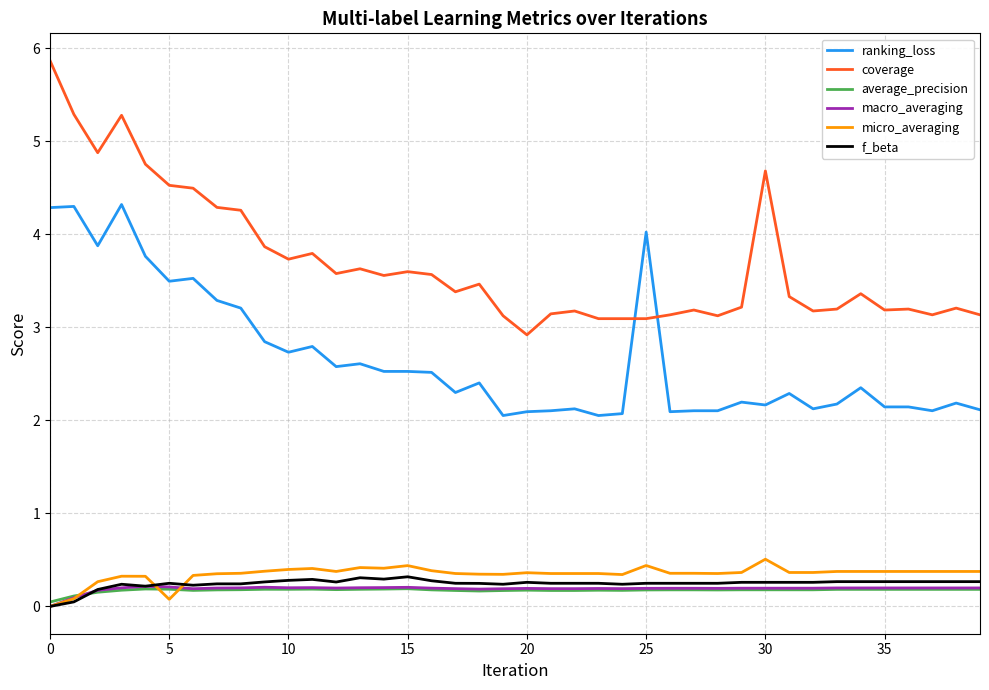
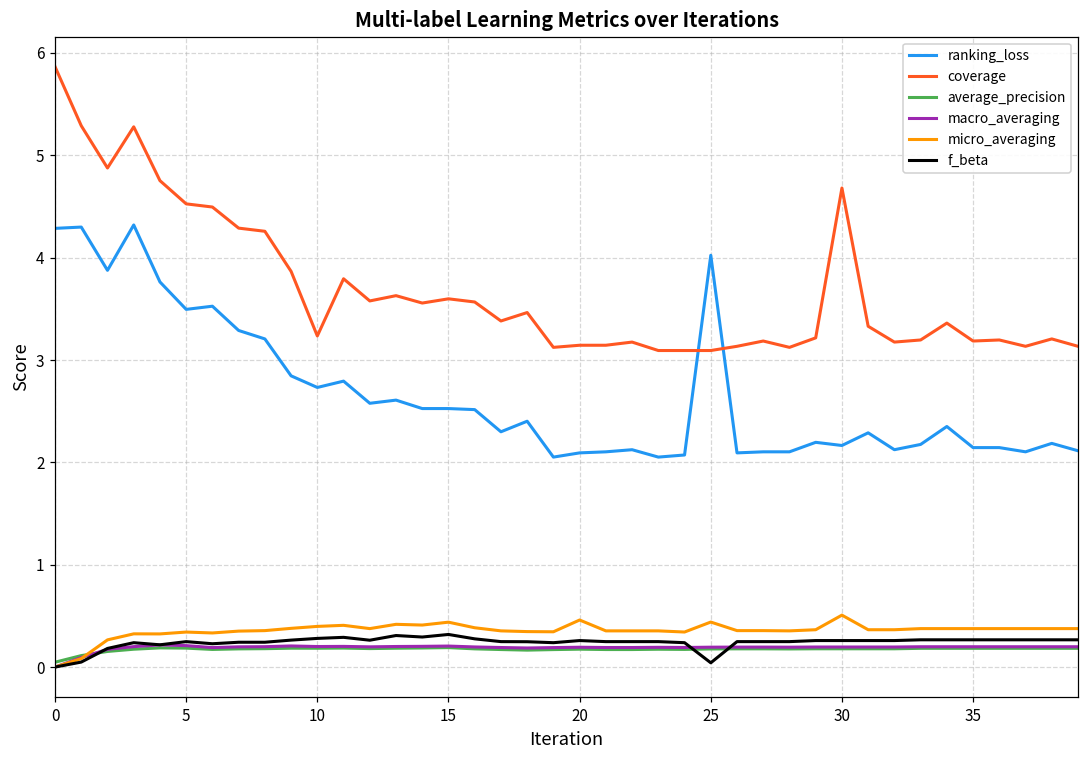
micro_averaging, 5: 0.1 -> 0.3
coverage, 10: 3.7 -> 3.2
coverage, 20: 2.9 -> 3.1
micro_averaging, 20: 0.4 -> 0.5
f_beta, 25: 0.2 -> 0.0
